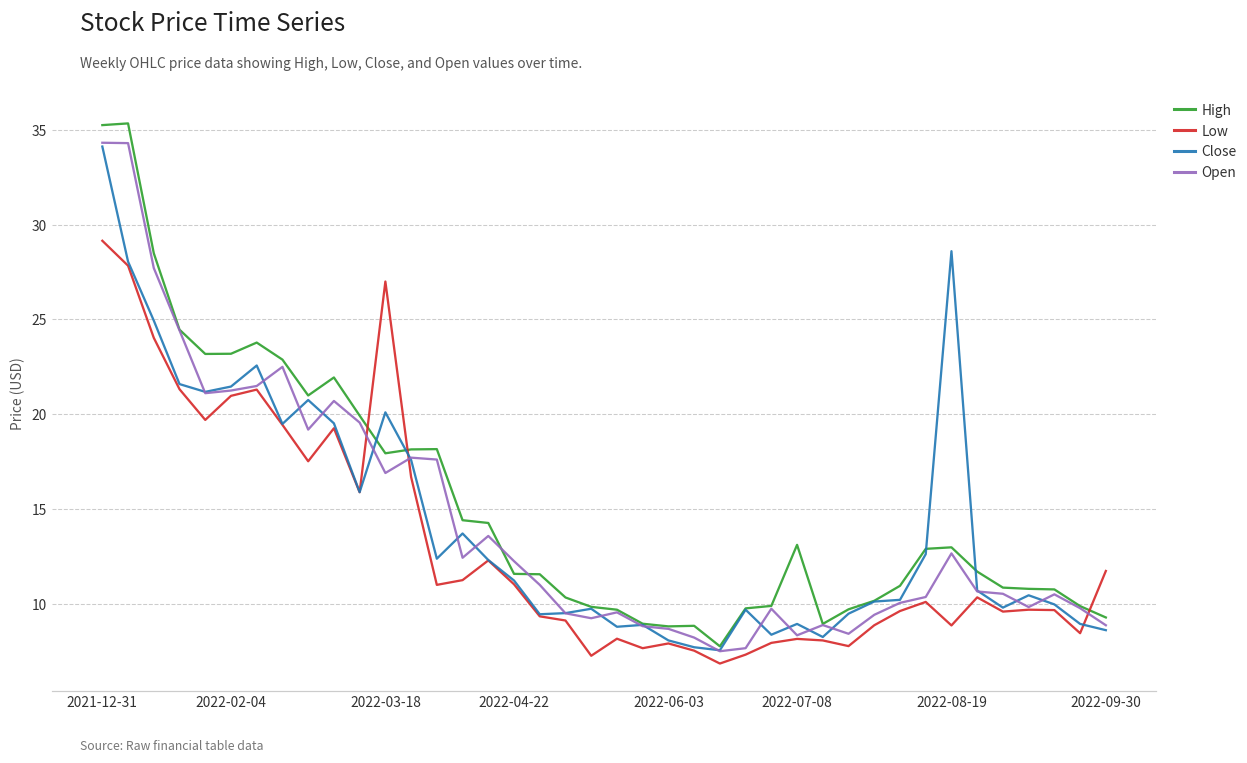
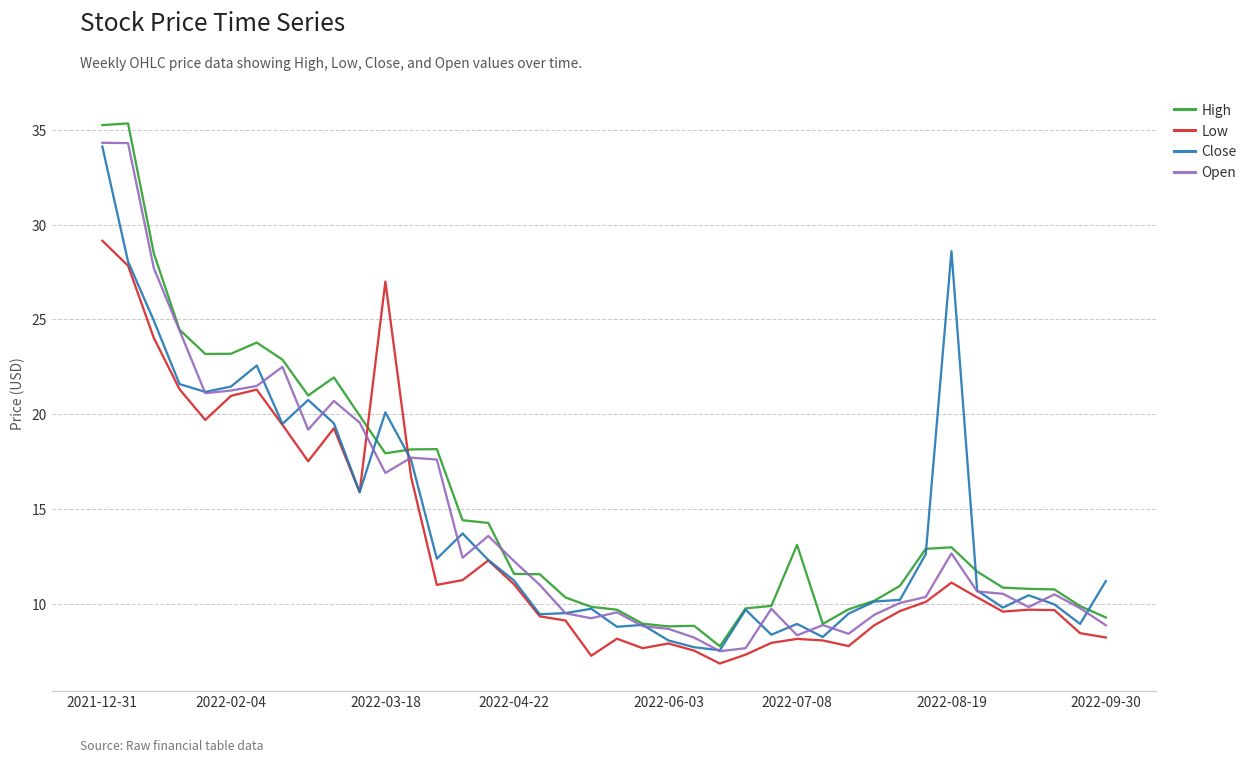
Low, 2022-08-19: 8.9 -> 11.1
Low, 2022-09-30: 11.7 -> 8.2
Close, 2022-09-30: 8.6 -> 11.2
